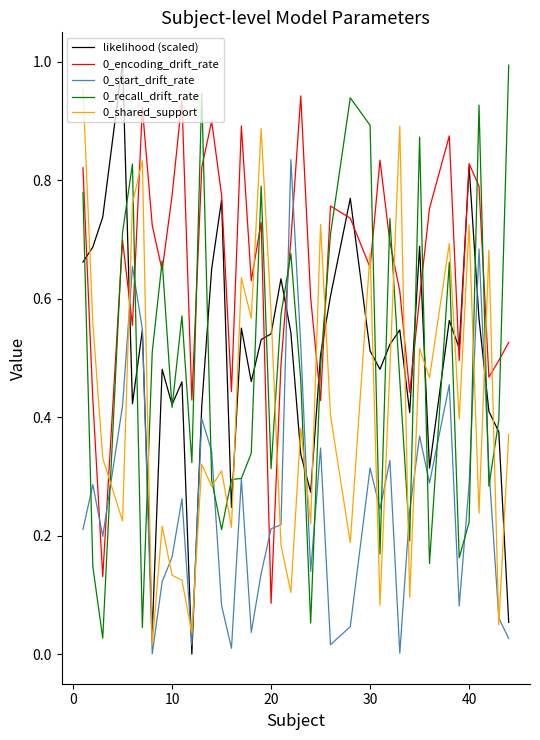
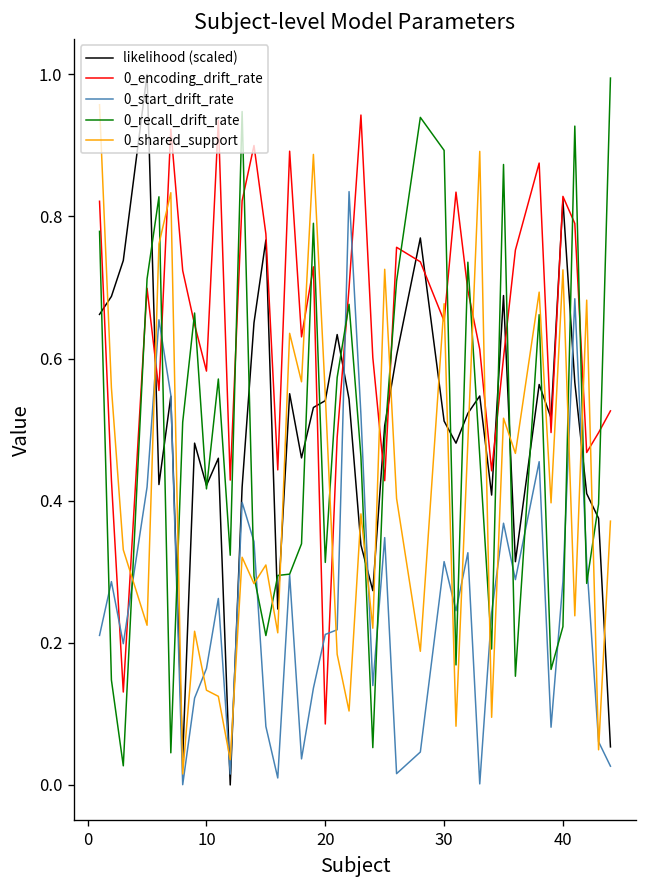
0_encoding_drift_rate, 10: 0.77 -> 0.58
0_shared_support, 20: 0.58 -> 0.55
